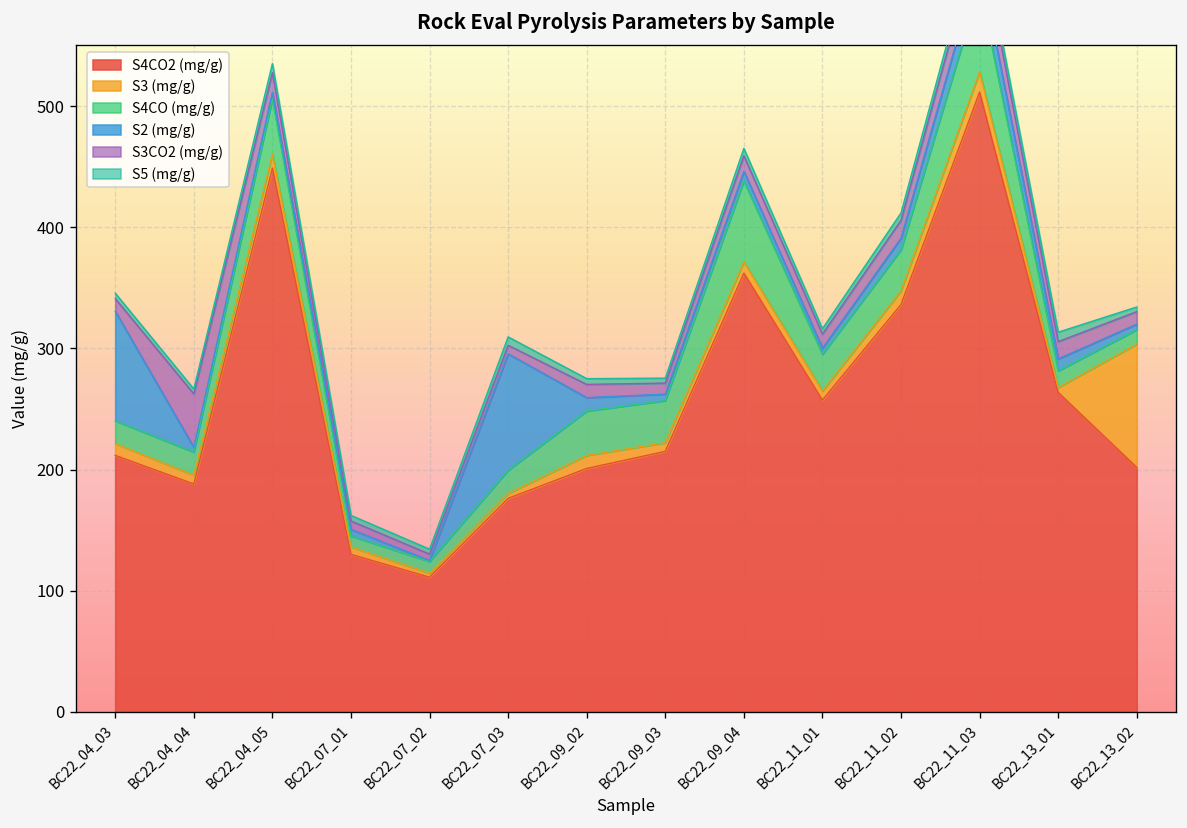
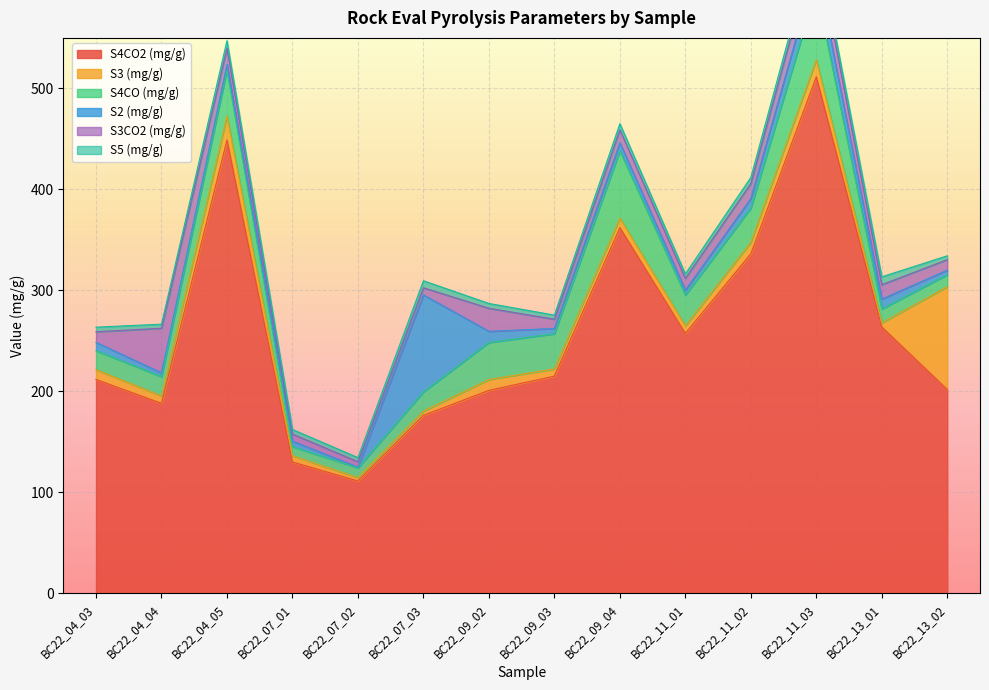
S2 (mg/g), BC22_04_03: 90 -> 8
S3 (mg/g), BC22_04_05: 12 -> 24
S3CO2 (mg/g), BC22_09_02: 11 -> 23
